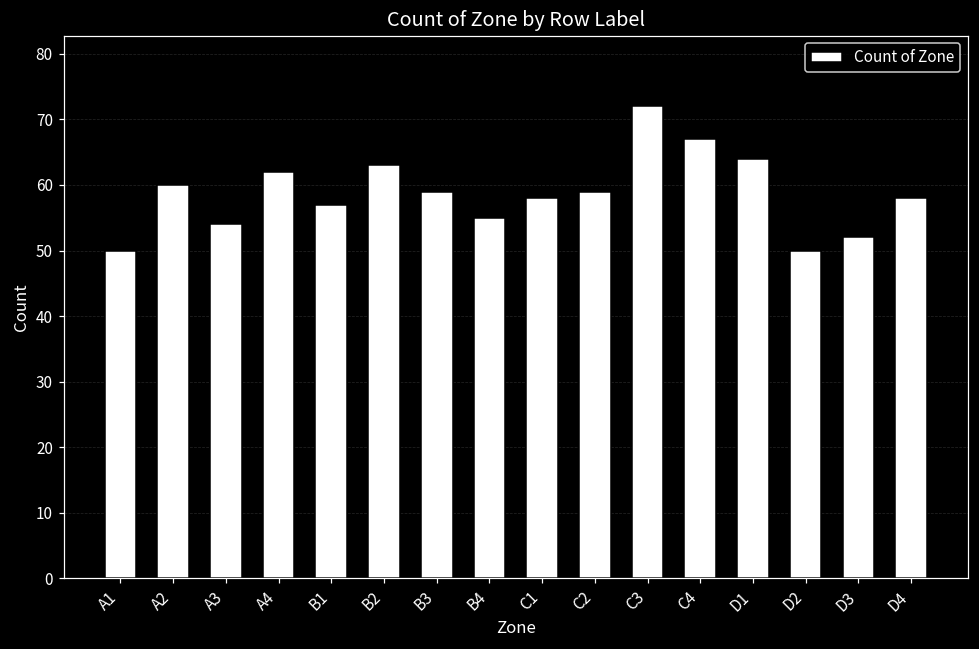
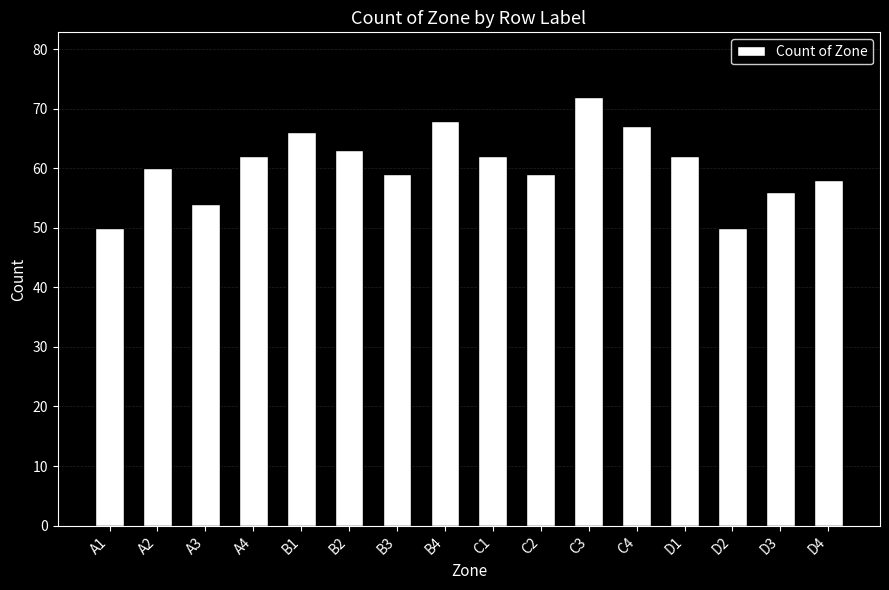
B1: 57 -> 66
B4: 55 -> 68
C1: 58 -> 62
D1: 64 -> 62
D3: 52 -> 56
